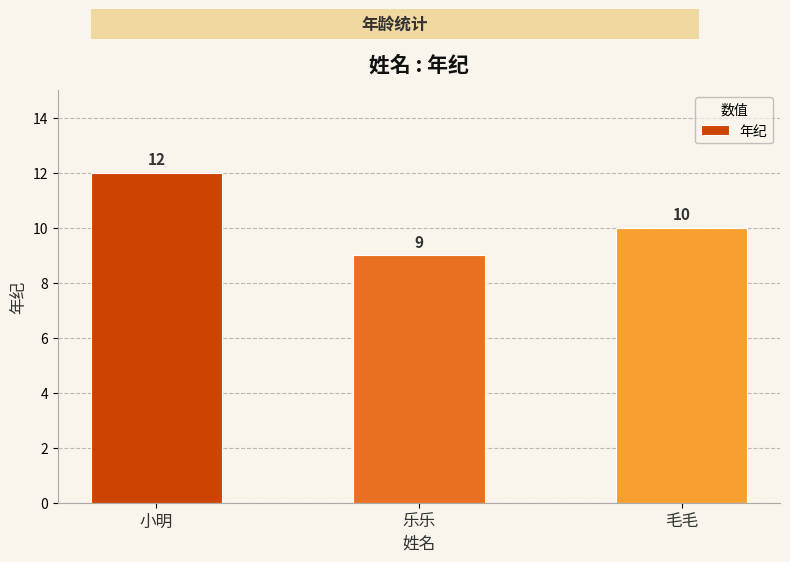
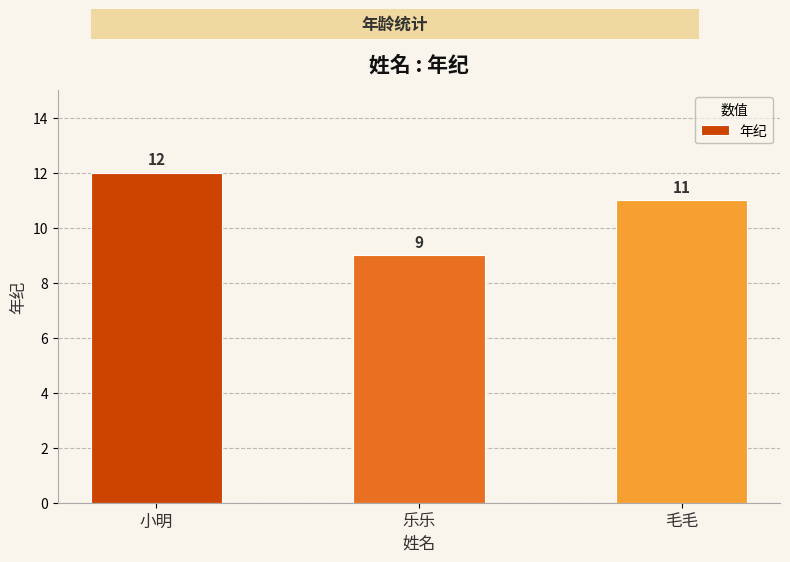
毛毛: 10 -> 11
